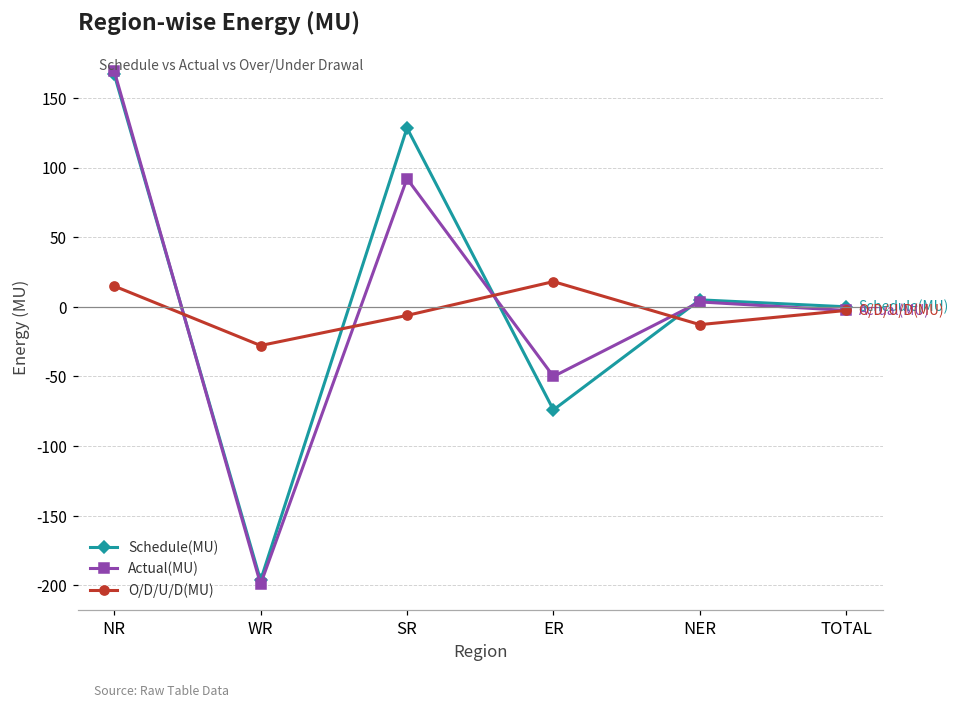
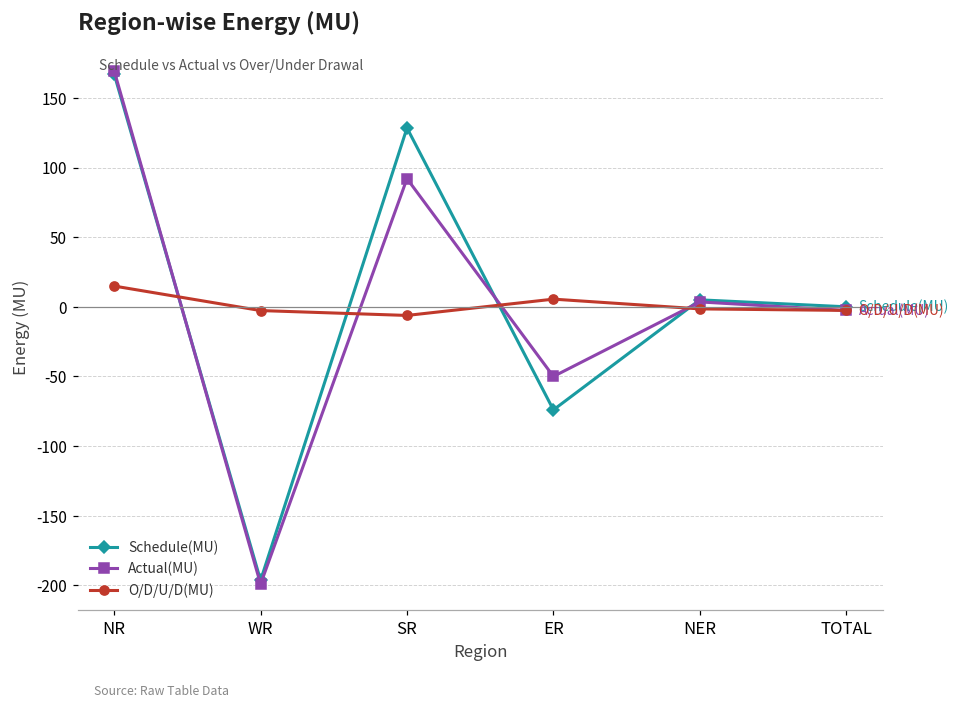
O/D/U/D(MU), WR: -28 -> -3
O/D/U/D(MU), ER: 18 -> 6
O/D/U/D(MU), NER: -13 -> -2
